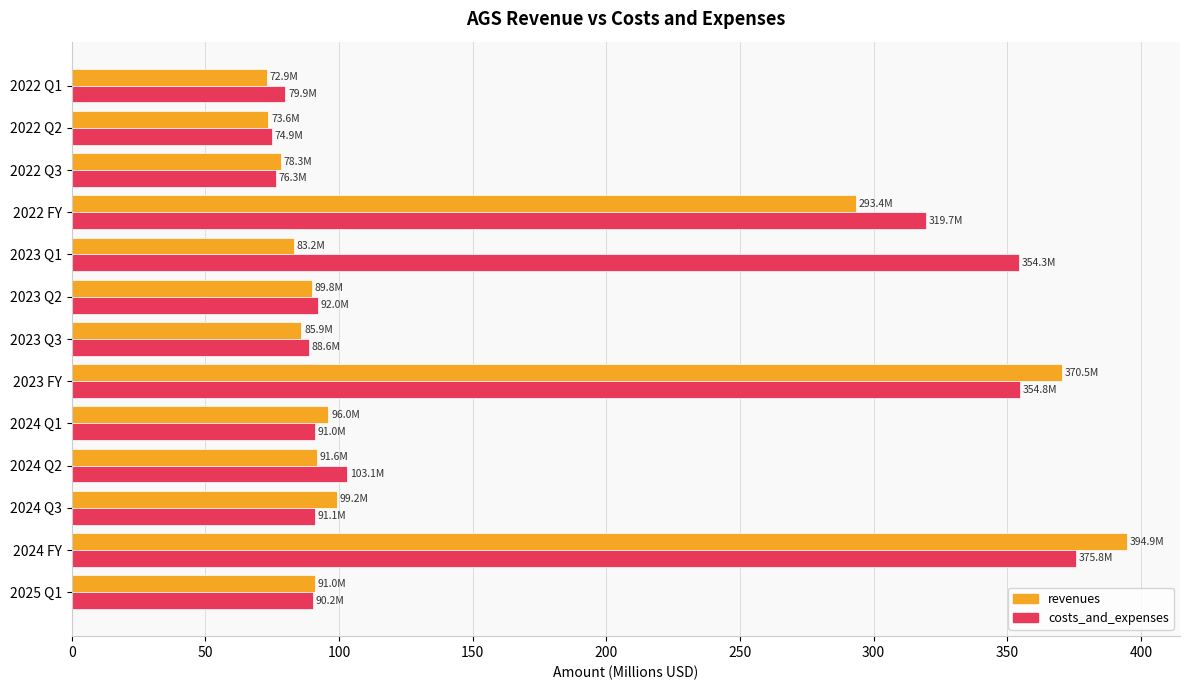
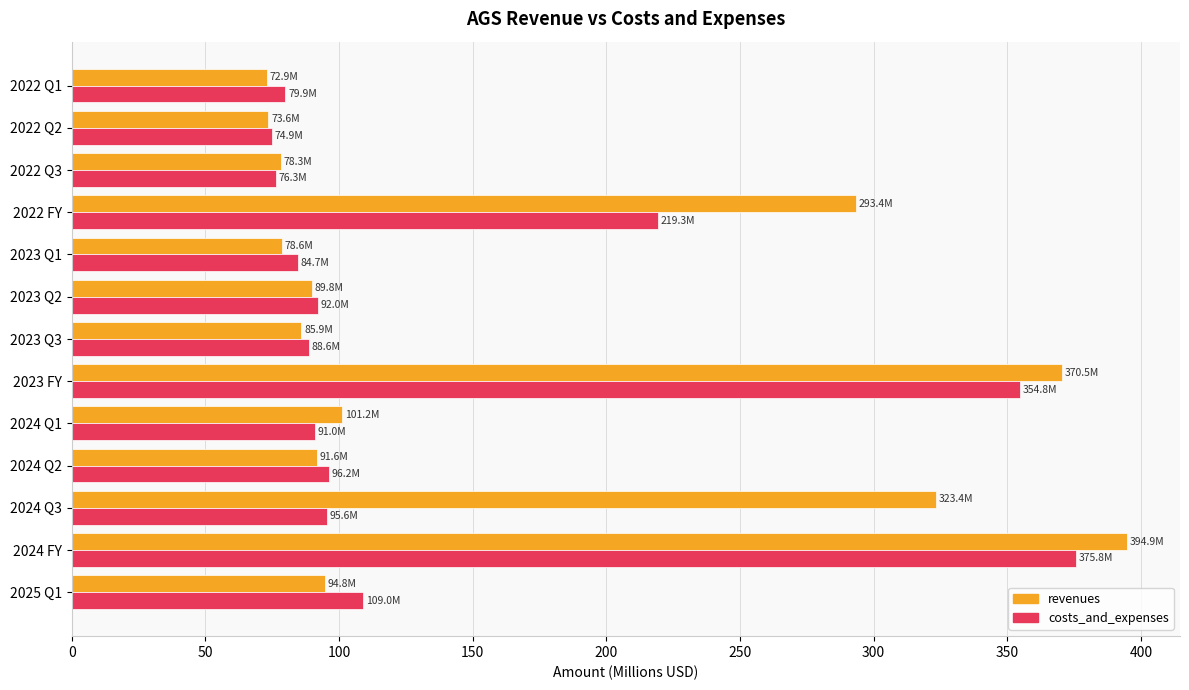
costs_and_expenses, 2022 FY: 319.7M -> 219.3M
revenues, 2023 Q1: 83.2M -> 78.6M
costs_and_expenses, 2023 Q1: 354.3M -> 84.7M
revenues, 2024 Q1: 96.0M -> 101.2M
costs_and_expenses, 2024 Q2: 103.1M -> 96.2M
revenues, 2024 Q3: 99.2M -> 323.4M
costs_and_expenses, 2024 Q3: 91.1M -> 95.6M
revenues, 2025 Q1: 91.0M -> 94.8M
costs_and_expenses, 2025 Q1: 90.2M -> 109.0M
